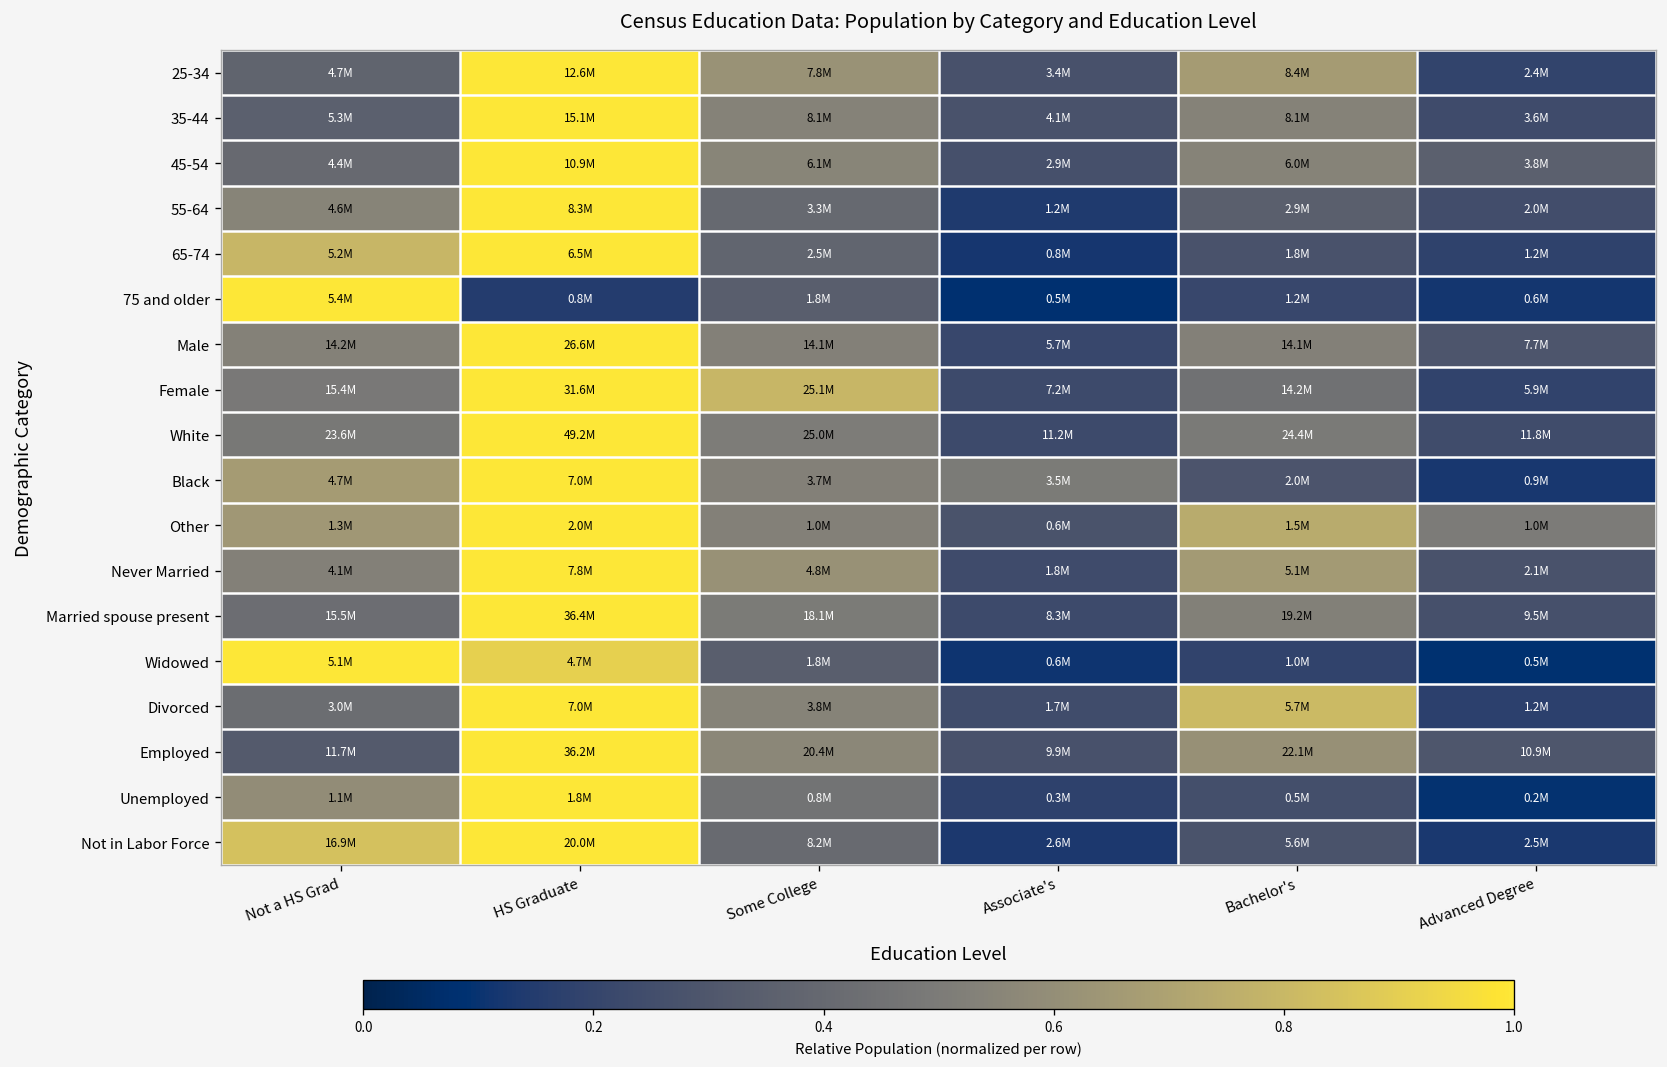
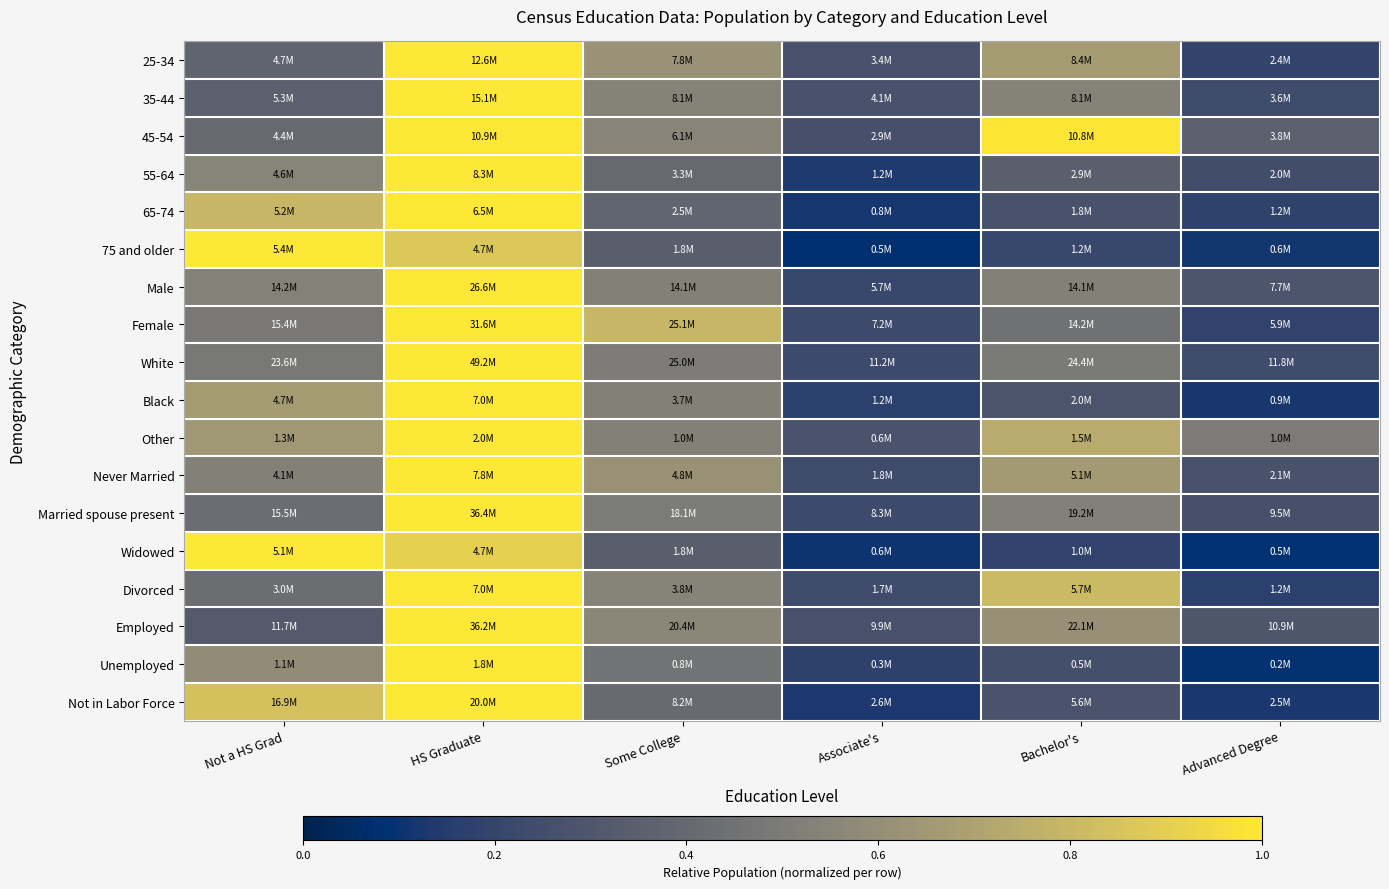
45-54, Bachelor's: 6.0M -> 10.8M
75 and older, HS Graduate: 0.8M -> 4.7M
Black, Associate's: 3.5M -> 1.2M
